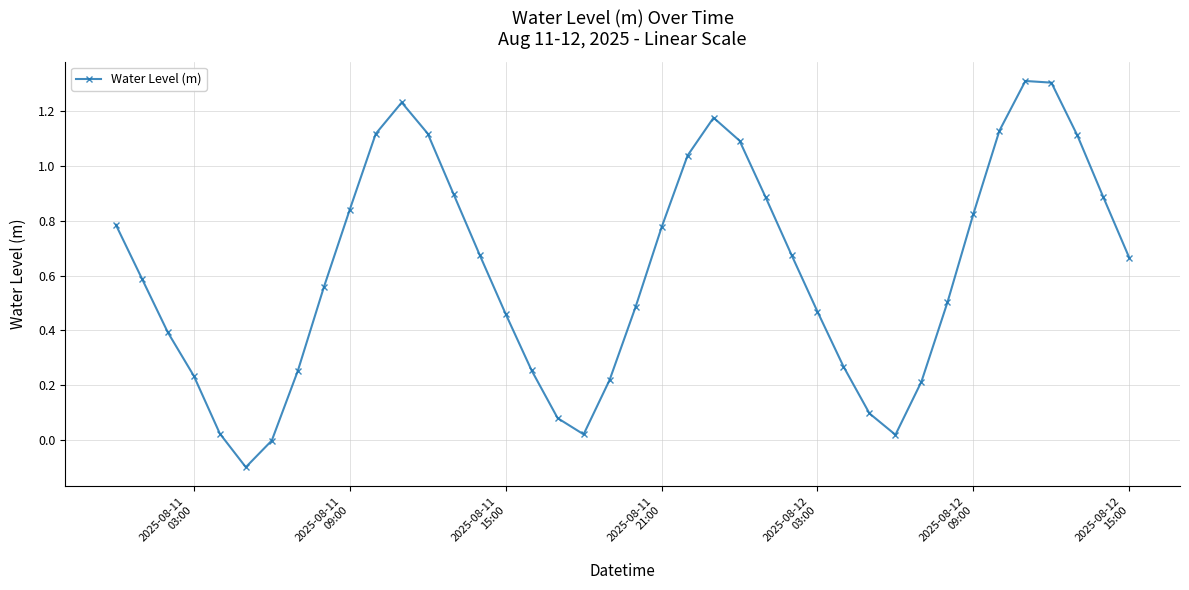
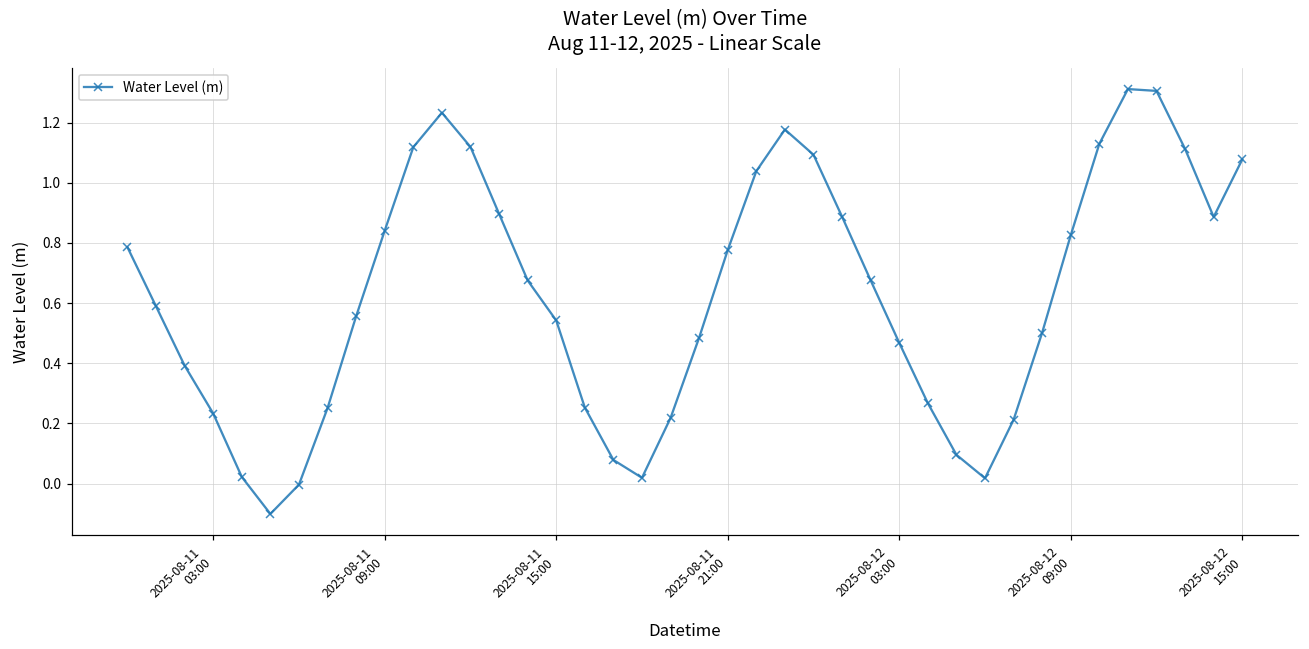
2025-08-11 15:00: 0.46 -> 0.54
2025-08-12 15:00: 0.66 -> 1.08
